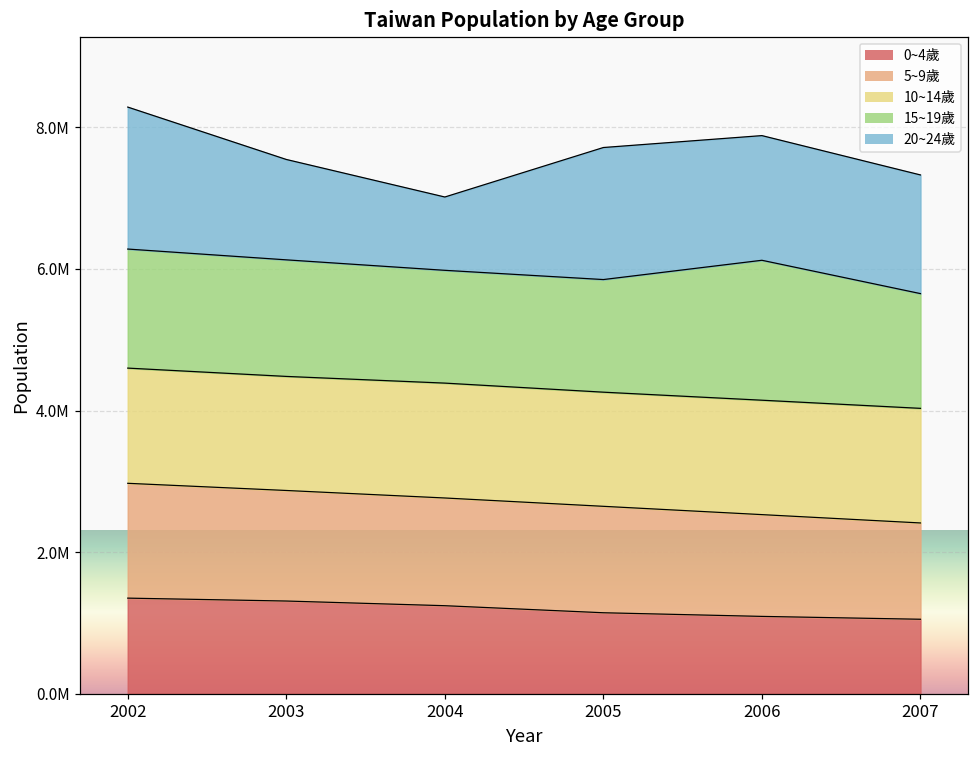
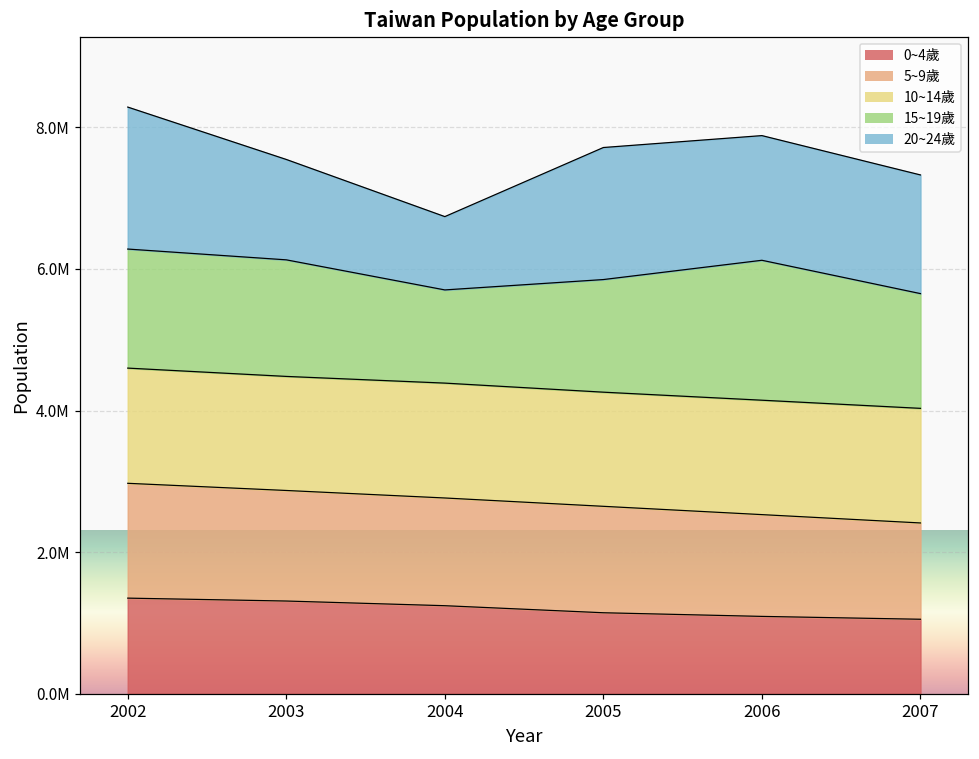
15~19歲, 2004: 1600000 -> 1300000
